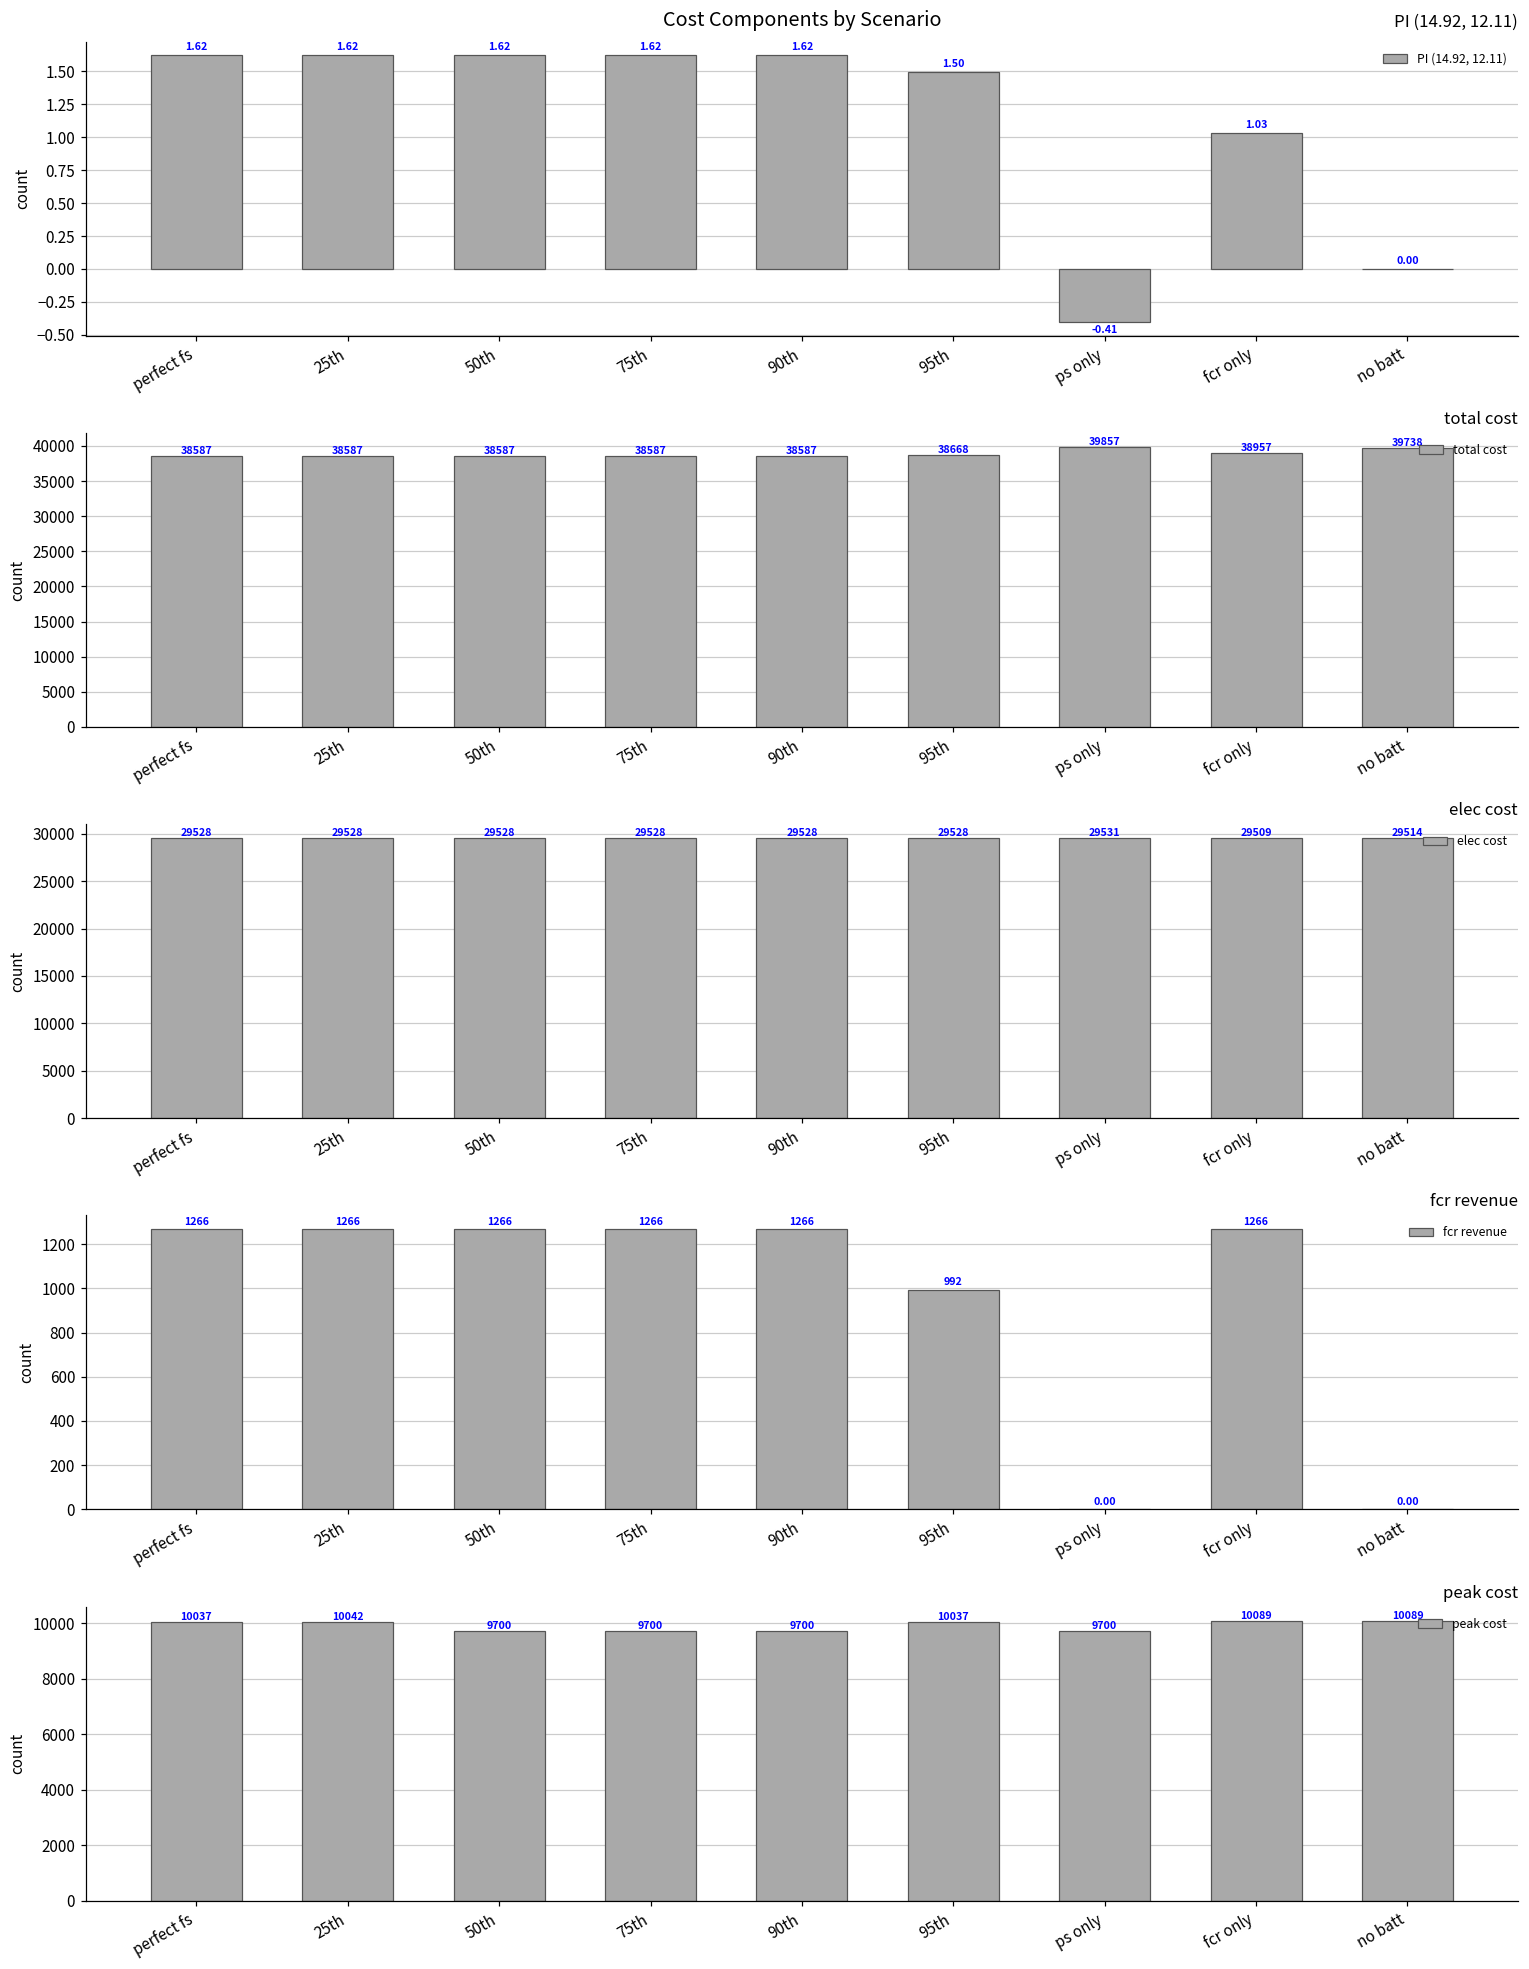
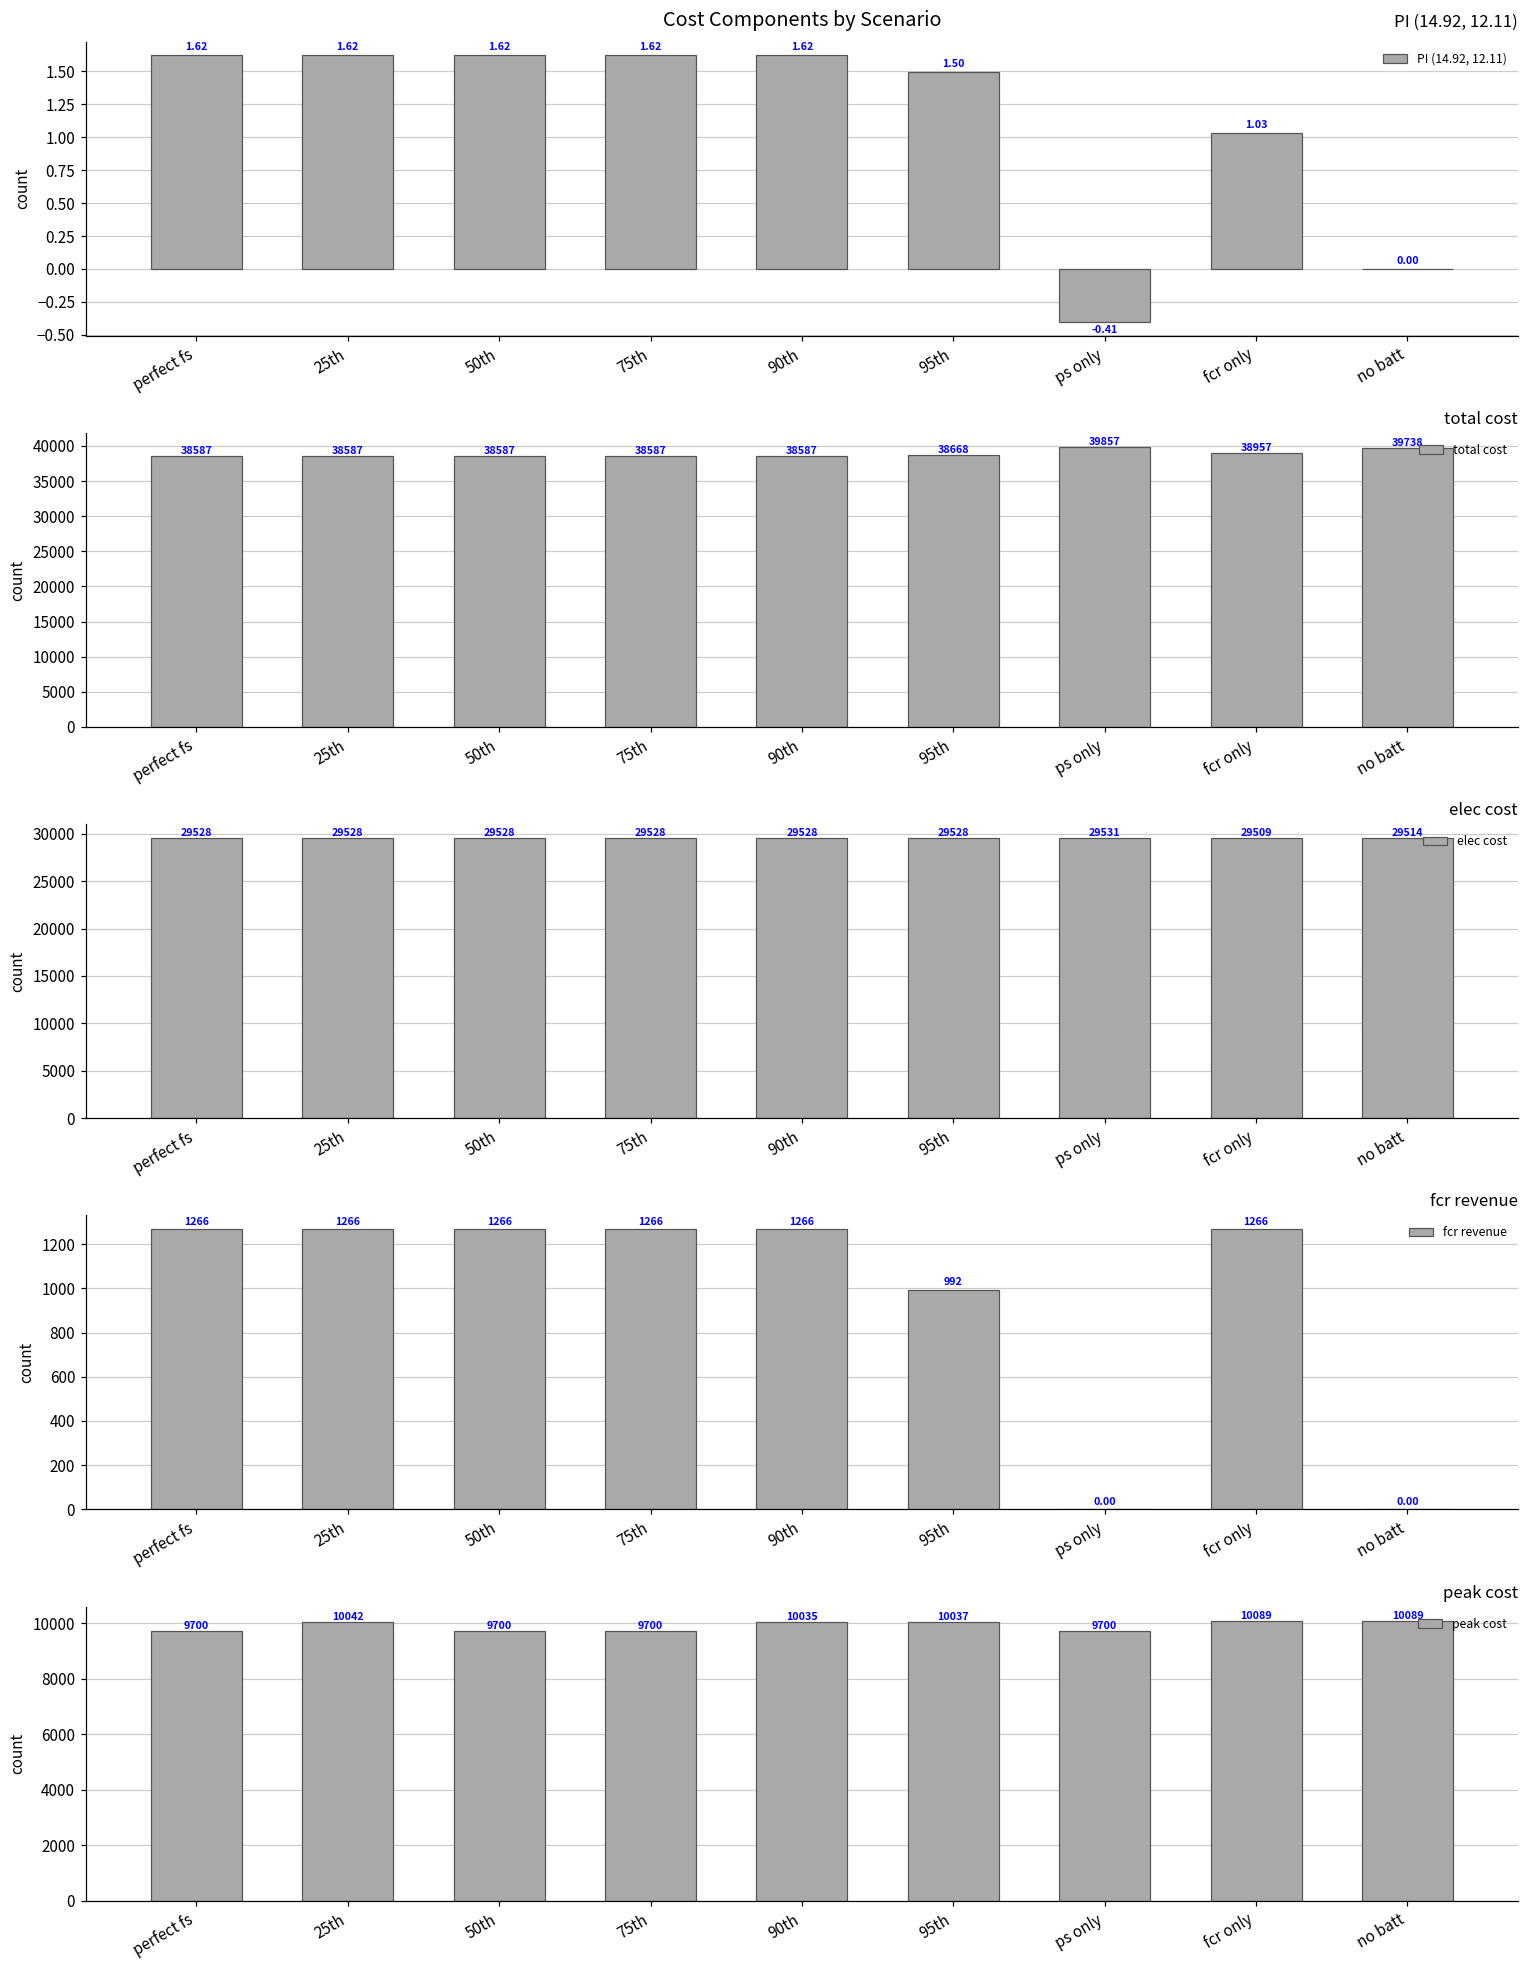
peak cost, perfect fs: 10037 -> 9700
peak cost, 90th: 9700 -> 10035
